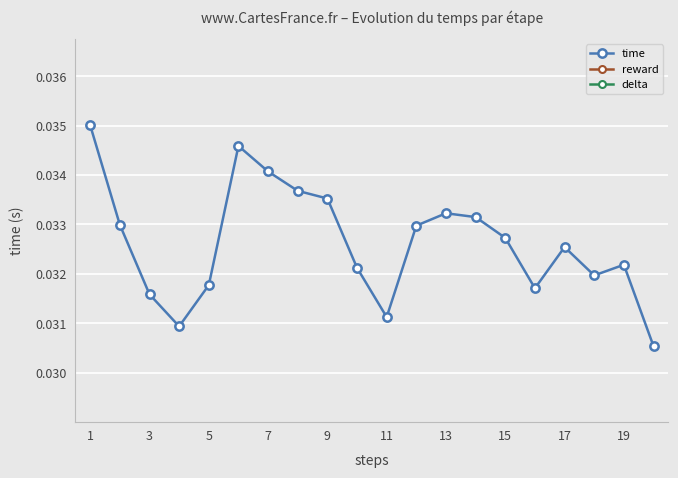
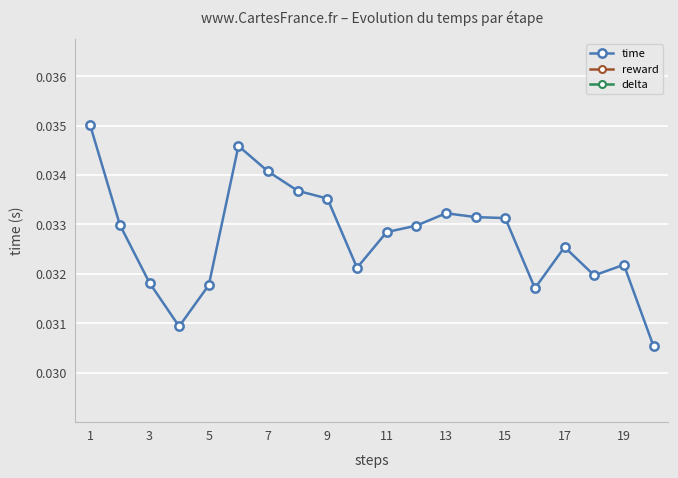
time, 3: 0.0316 -> 0.0318
time, 11: 0.0311 -> 0.0328
time, 15: 0.0327 -> 0.0331
